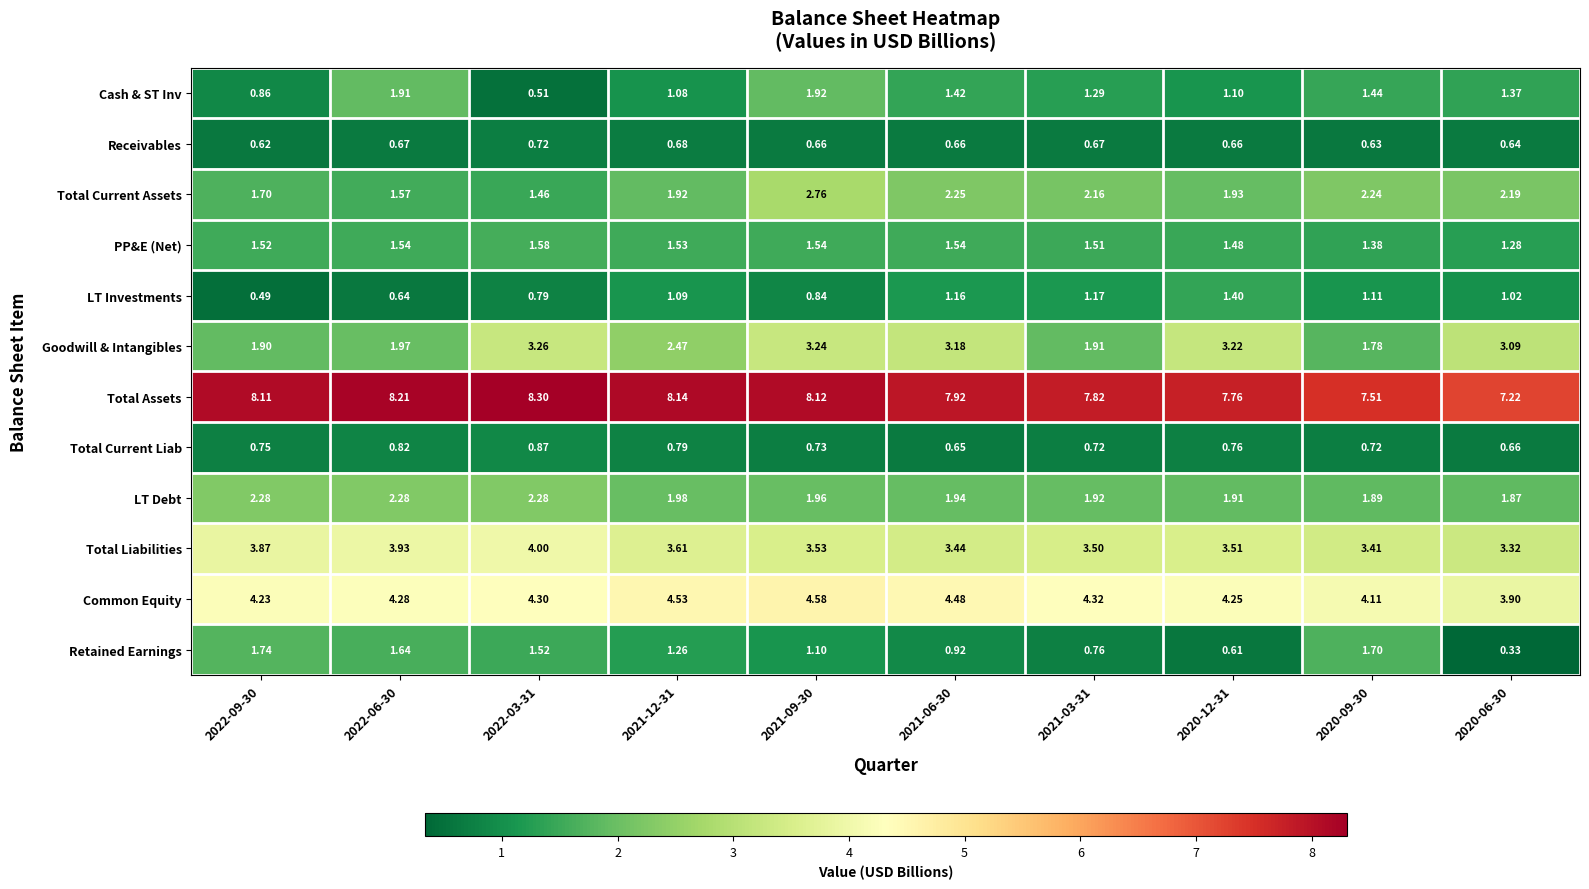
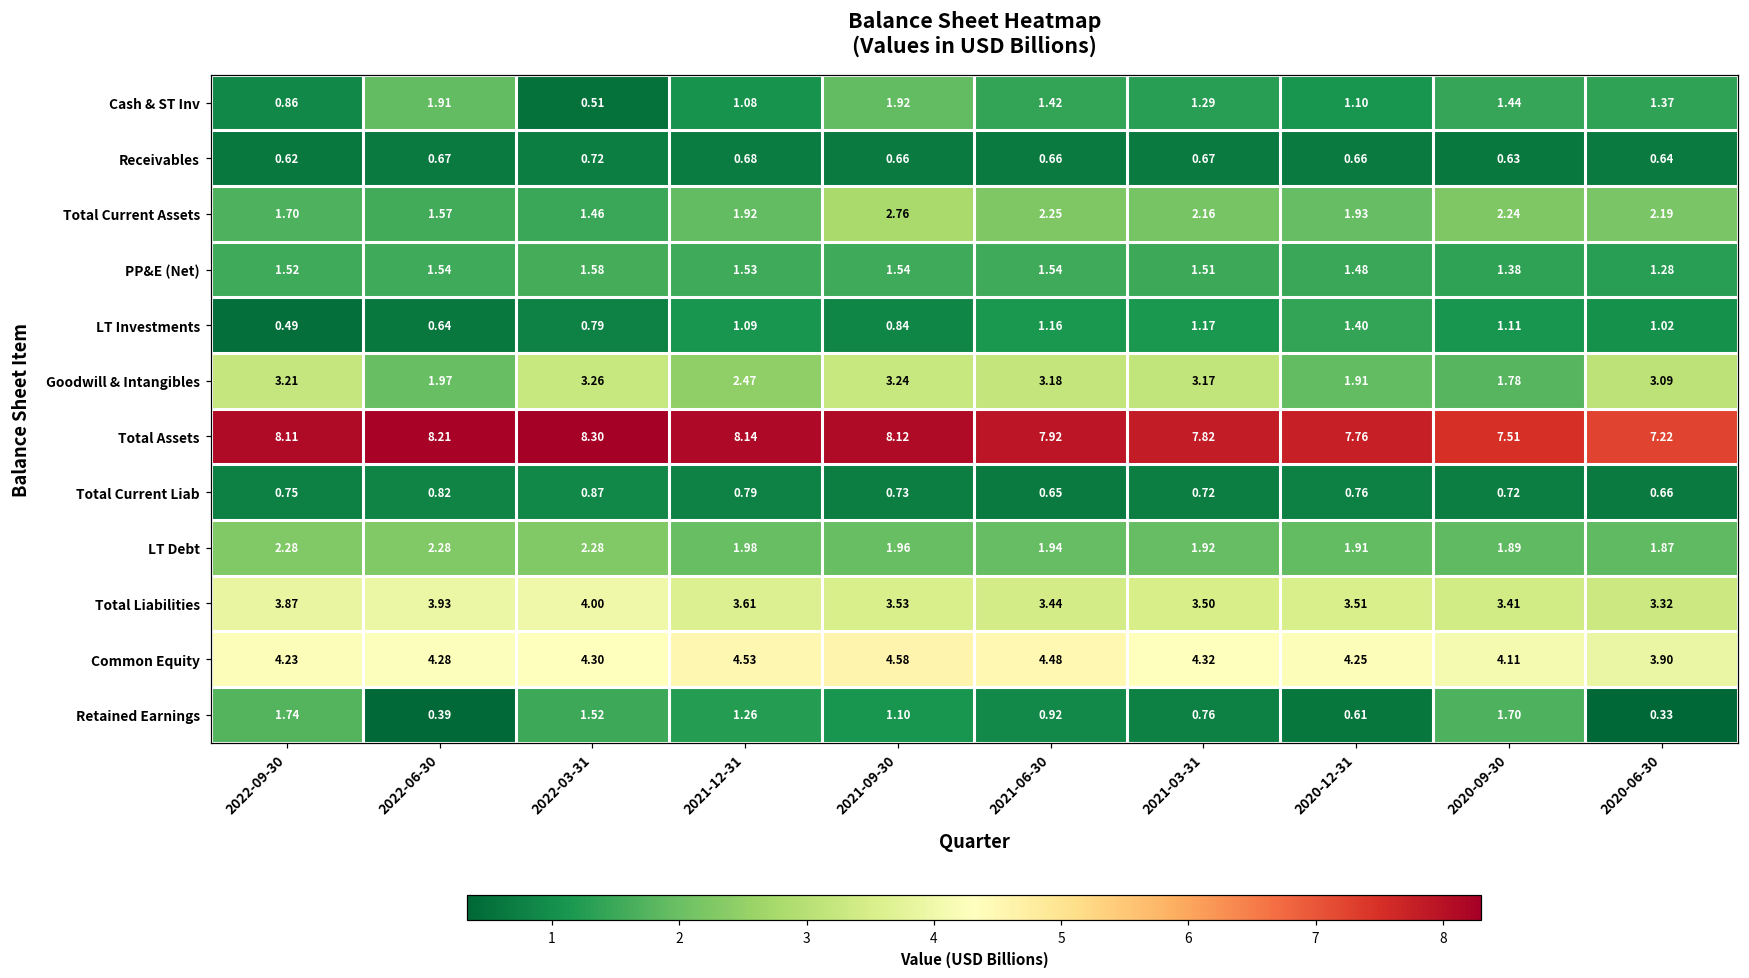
Goodwill & Intangibles, 2022-09-30: 1.90 -> 3.21
Goodwill & Intangibles, 2021-03-31: 1.91 -> 3.17
Goodwill & Intangibles, 2020-12-31: 3.22 -> 1.91
Retained Earnings, 2022-06-30: 1.64 -> 0.39
